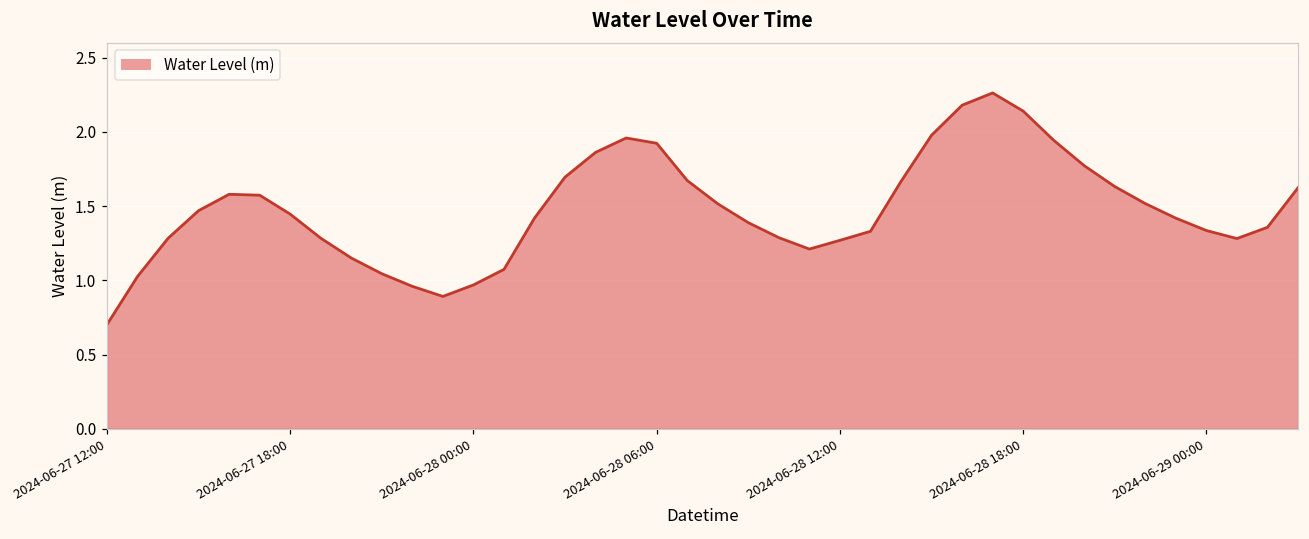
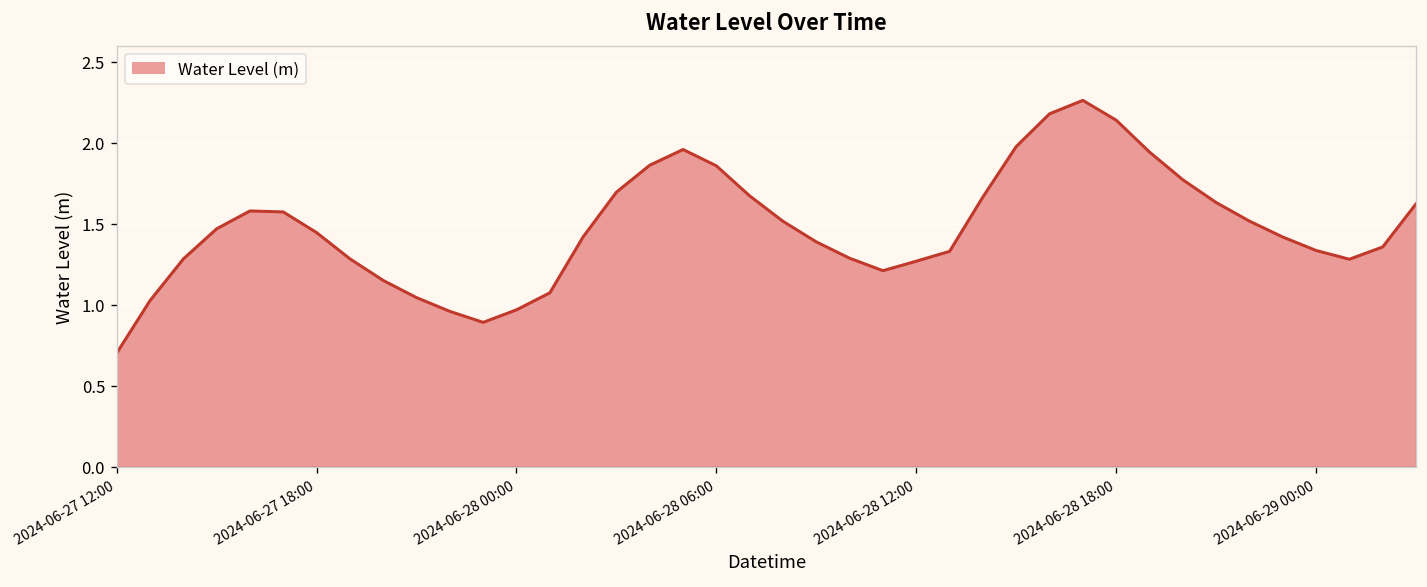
2024-06-28 06:00: 1.92 -> 1.86
